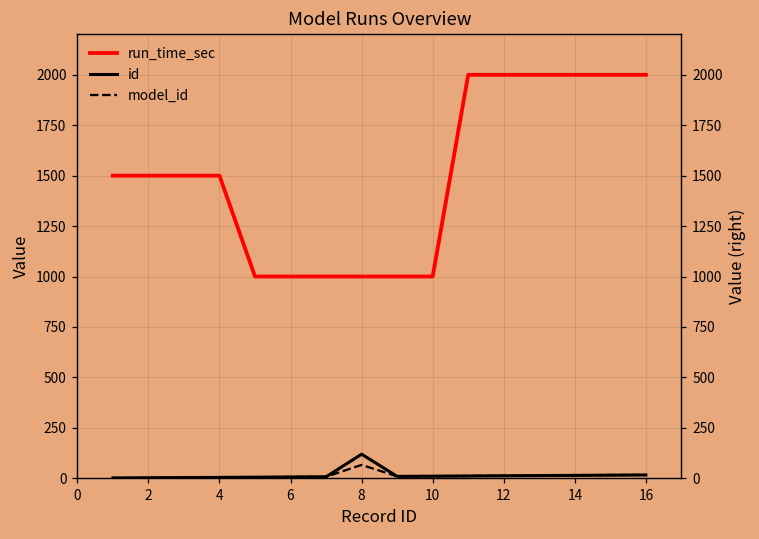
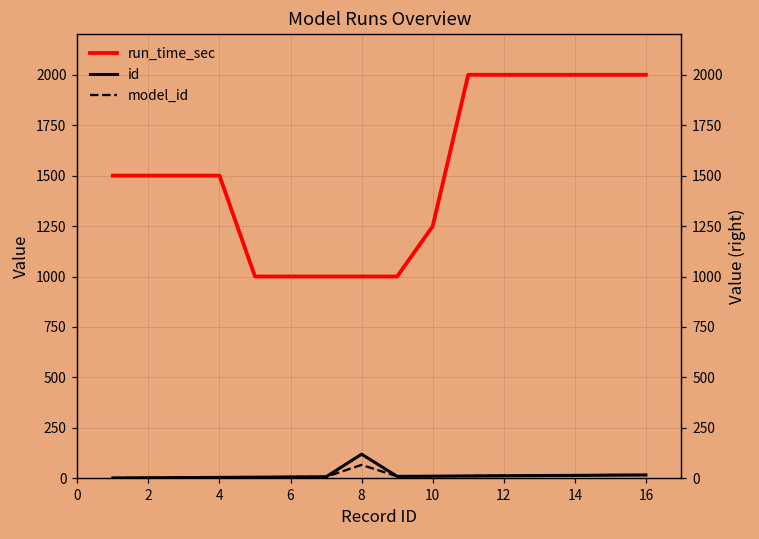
run_time_sec, 10: 1000 -> 1250
